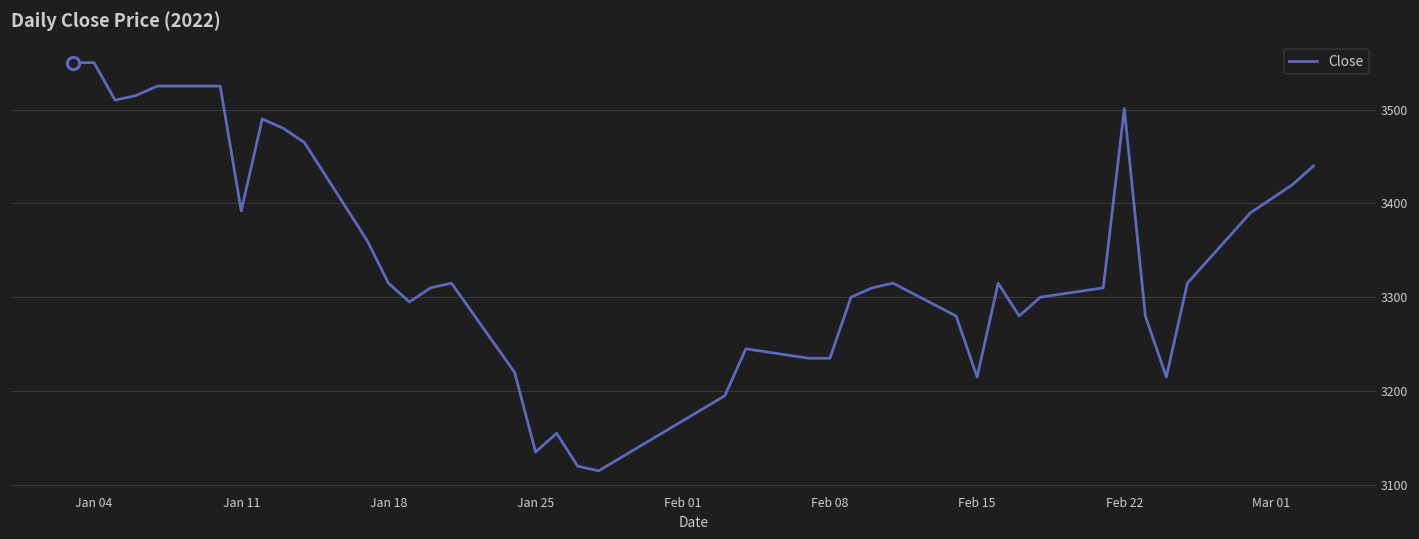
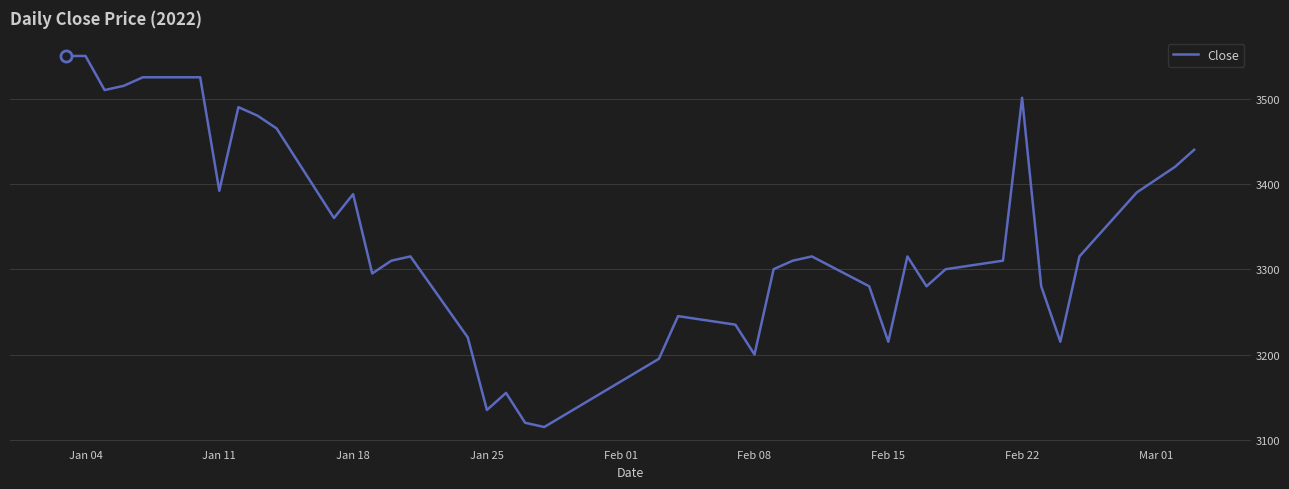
Close, Jan 18: 3320 -> 3390
Close, Feb 08: 3240 -> 3200
